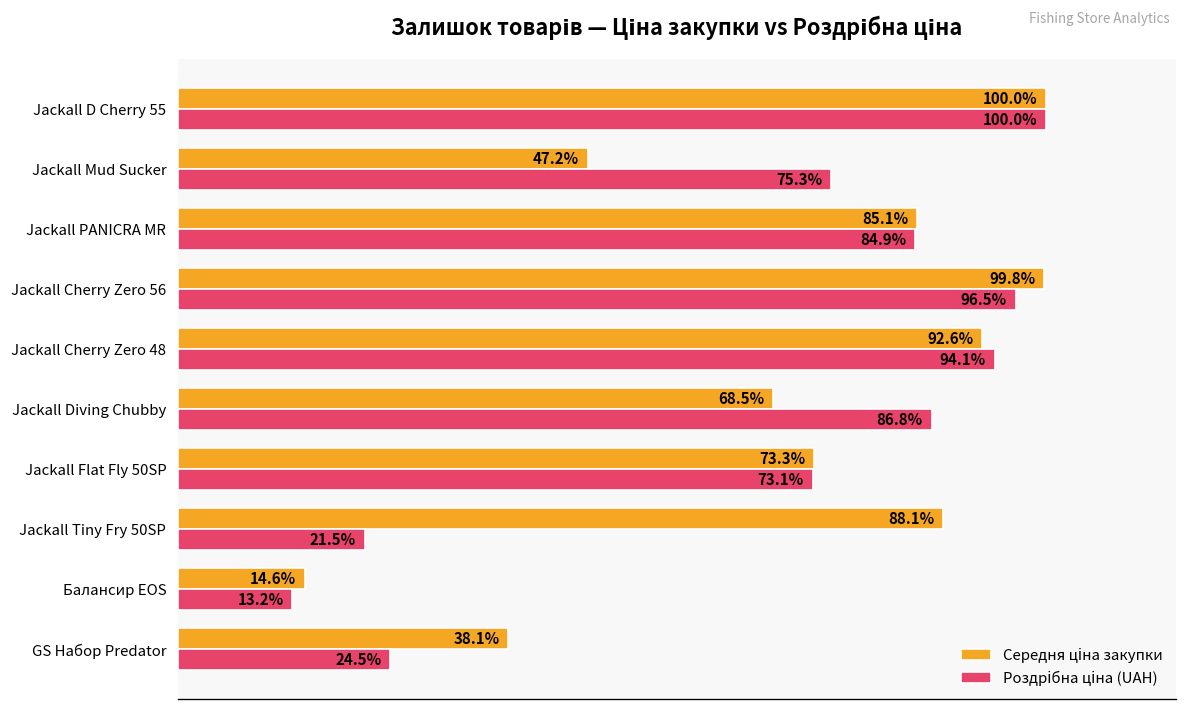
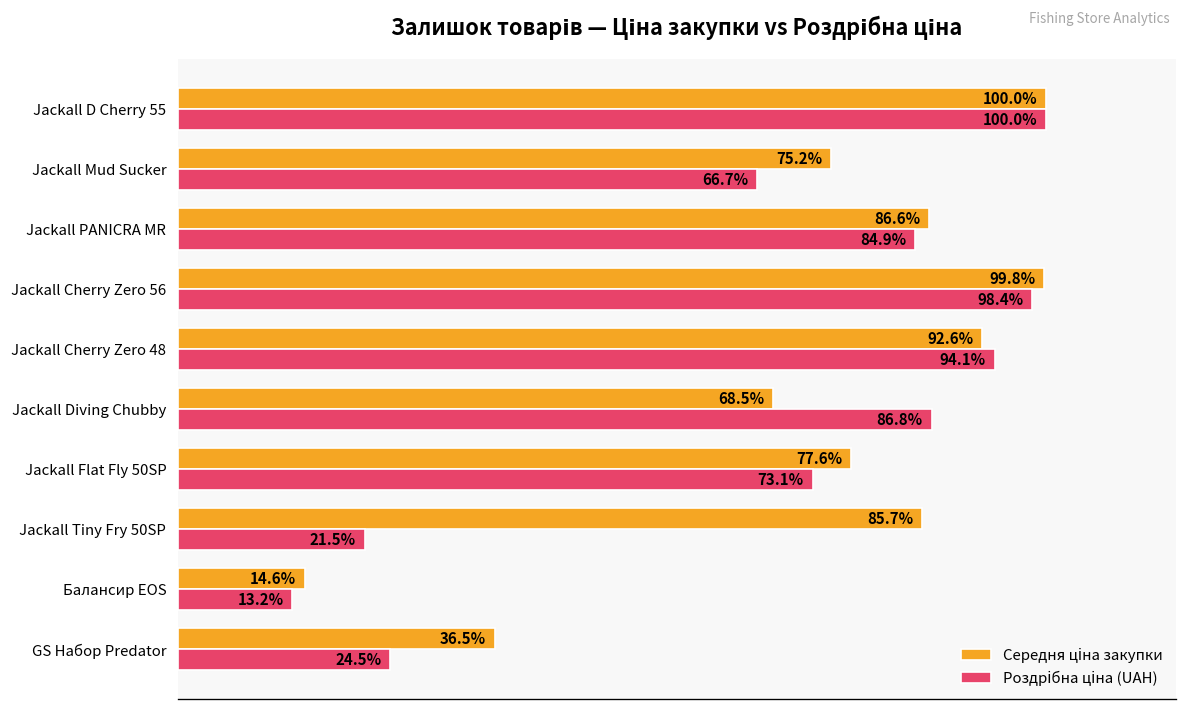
Середня ціна закупки, Jackall Mud Sucker: 47.2% -> 75.2%
Роздрібна ціна (UAH), Jackall Mud Sucker: 75.3% -> 66.7%
Середня ціна закупки, Jackall PANICRA MR: 85.1% -> 86.6%
Роздрібна ціна (UAH), Jackall Cherry Zero 56: 96.5% -> 98.4%
Середня ціна закупки, Jackall Flat Fly 50SP: 73.3% -> 77.6%
Середня ціна закупки, Jackall Tiny Fry 50SP: 88.1% -> 85.7%
Середня ціна закупки, GS Набор Predator: 38.1% -> 36.5%
